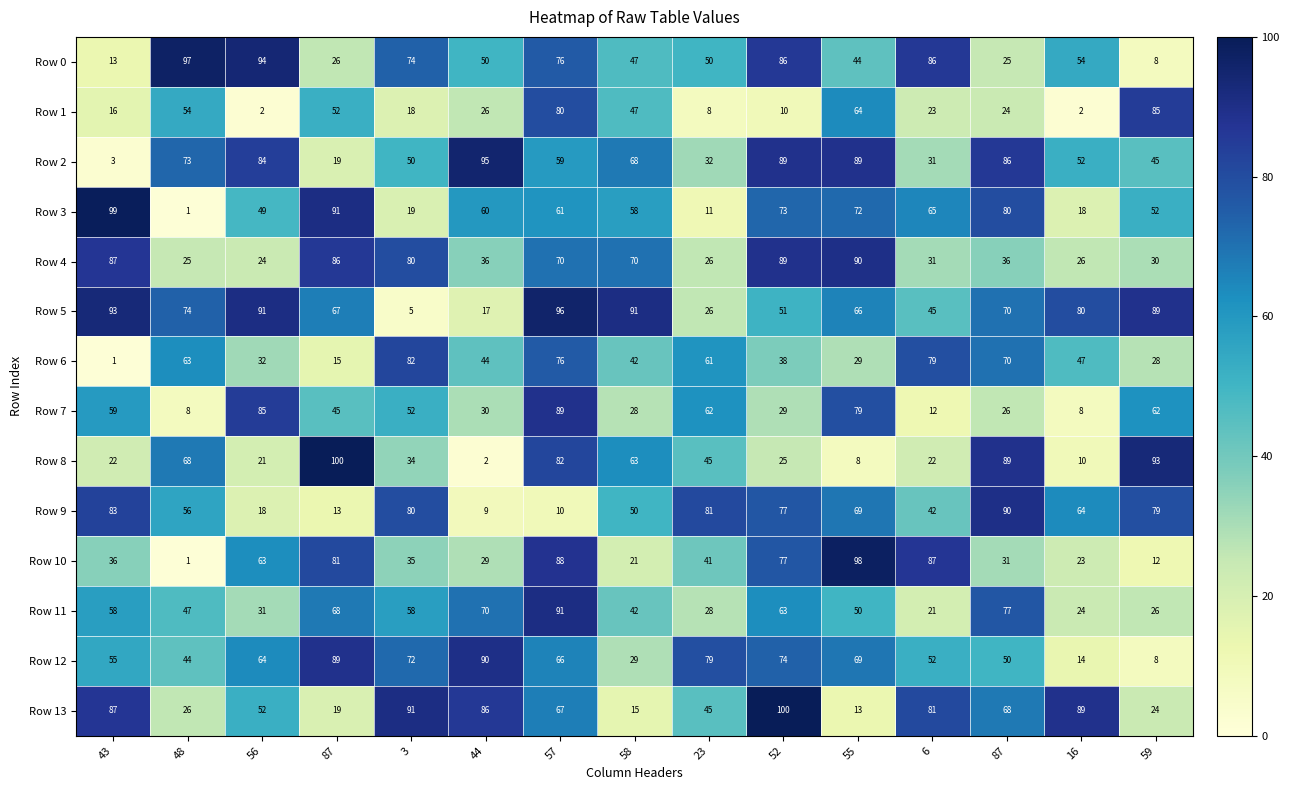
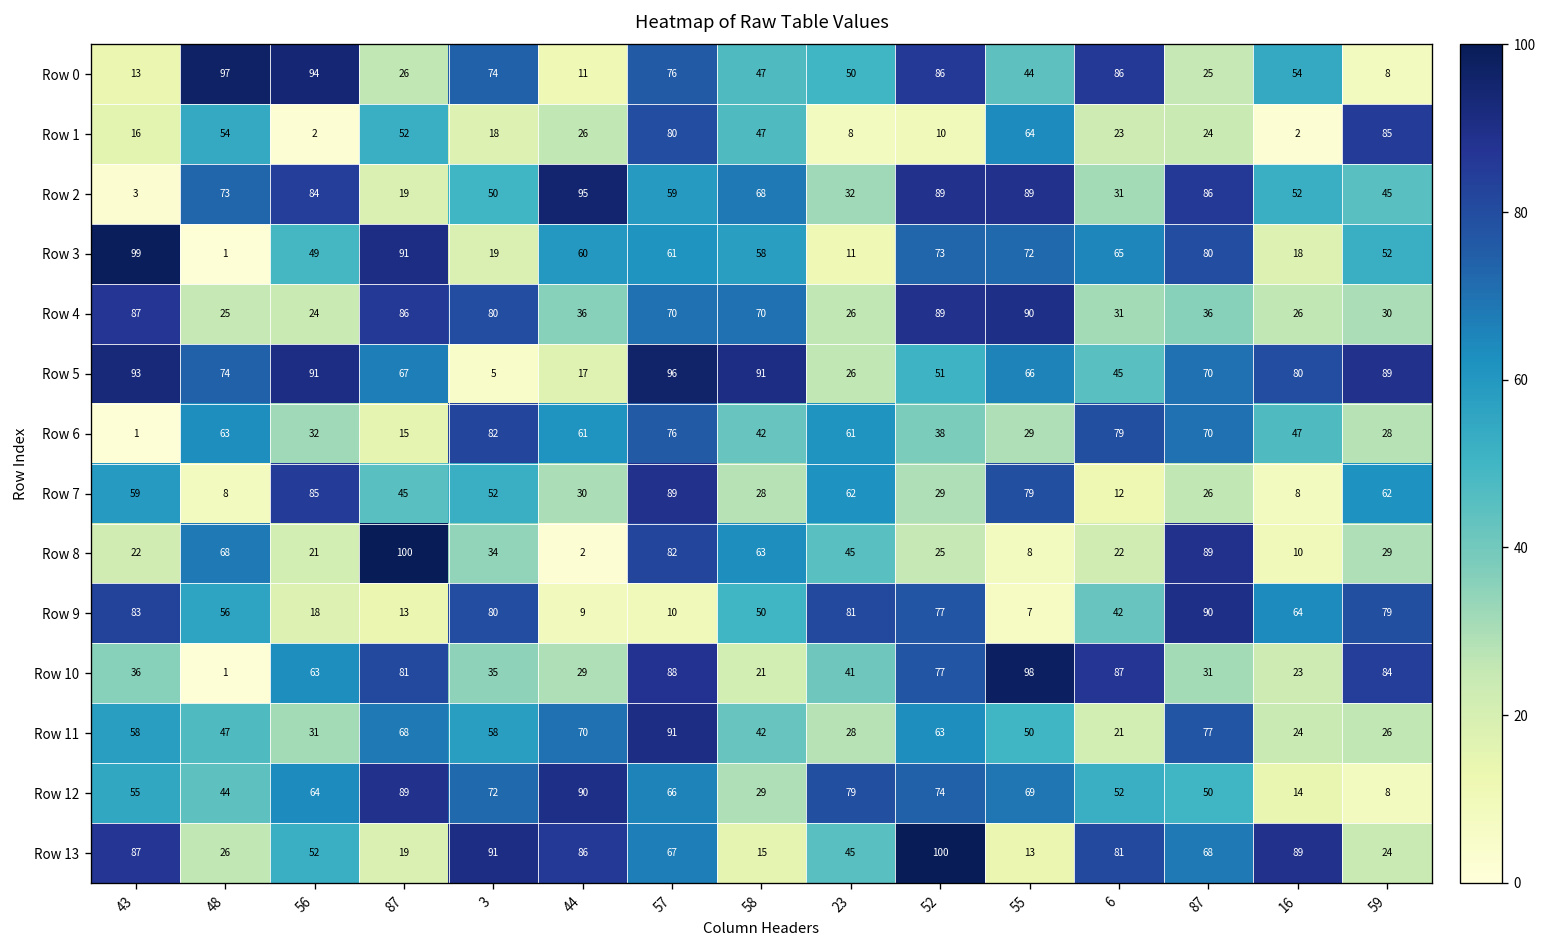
Row 0, 44: 50 -> 11
Row 6, 44: 44 -> 61
Row 8, 59: 93 -> 29
Row 9, 55: 69 -> 7
Row 10, 59: 12 -> 84
